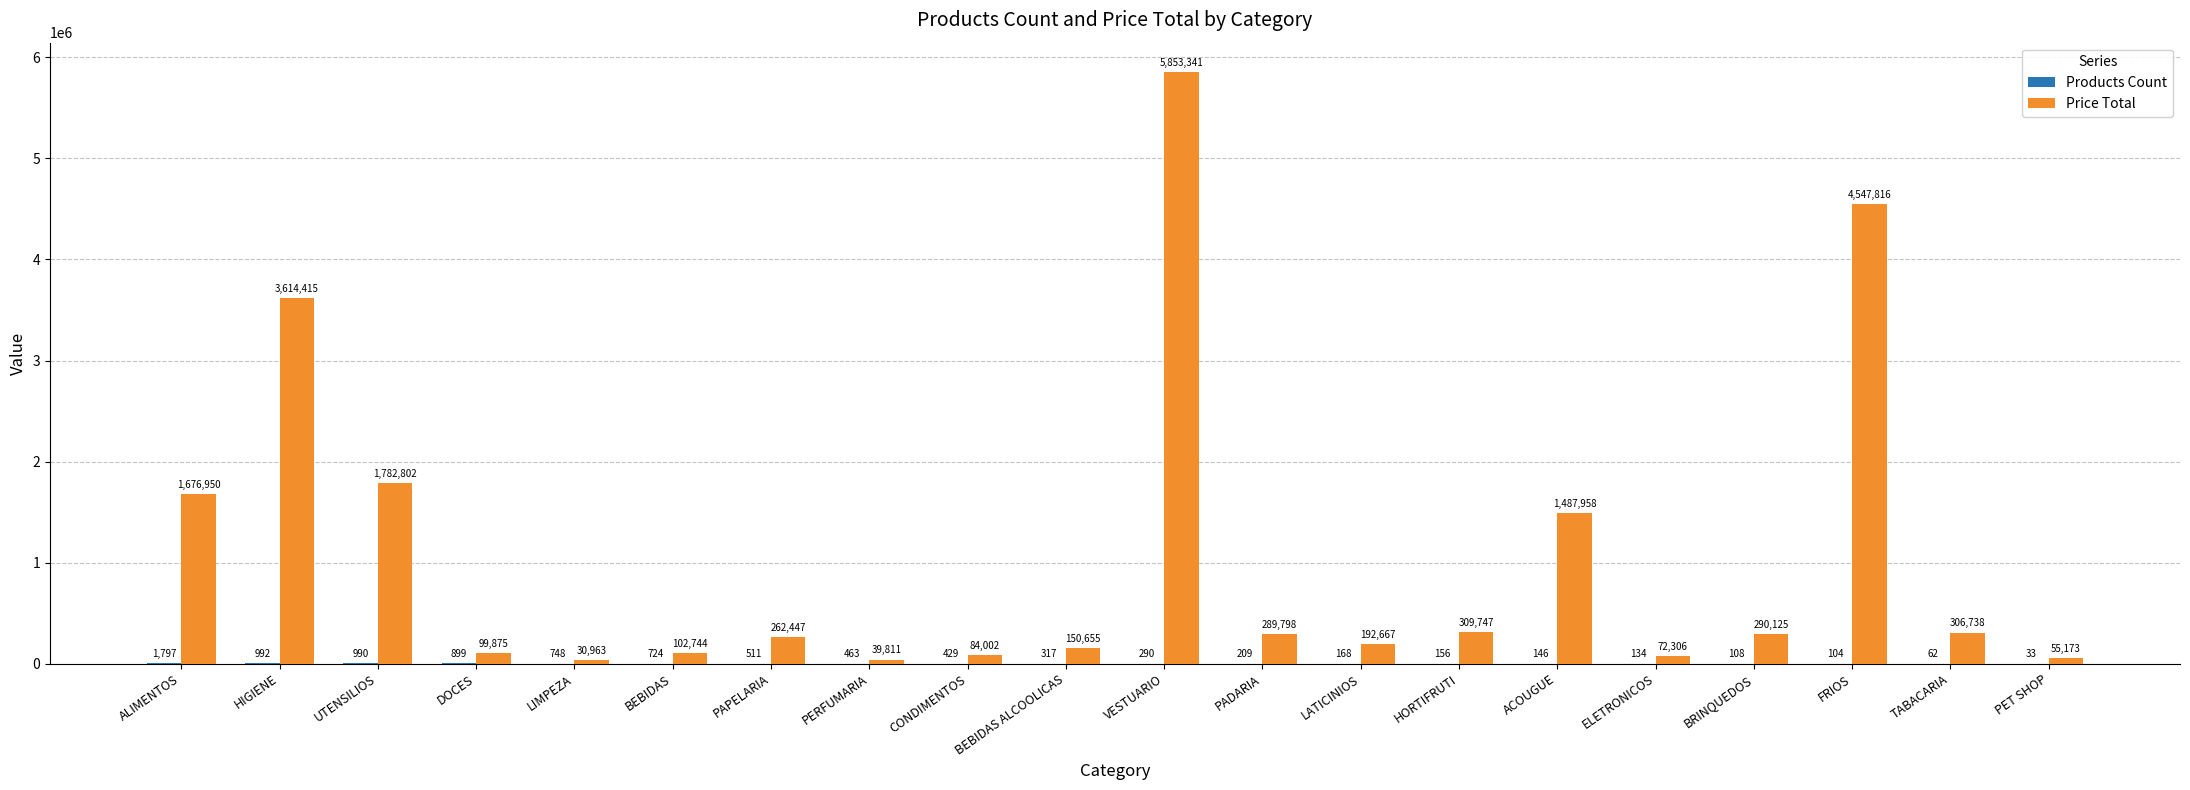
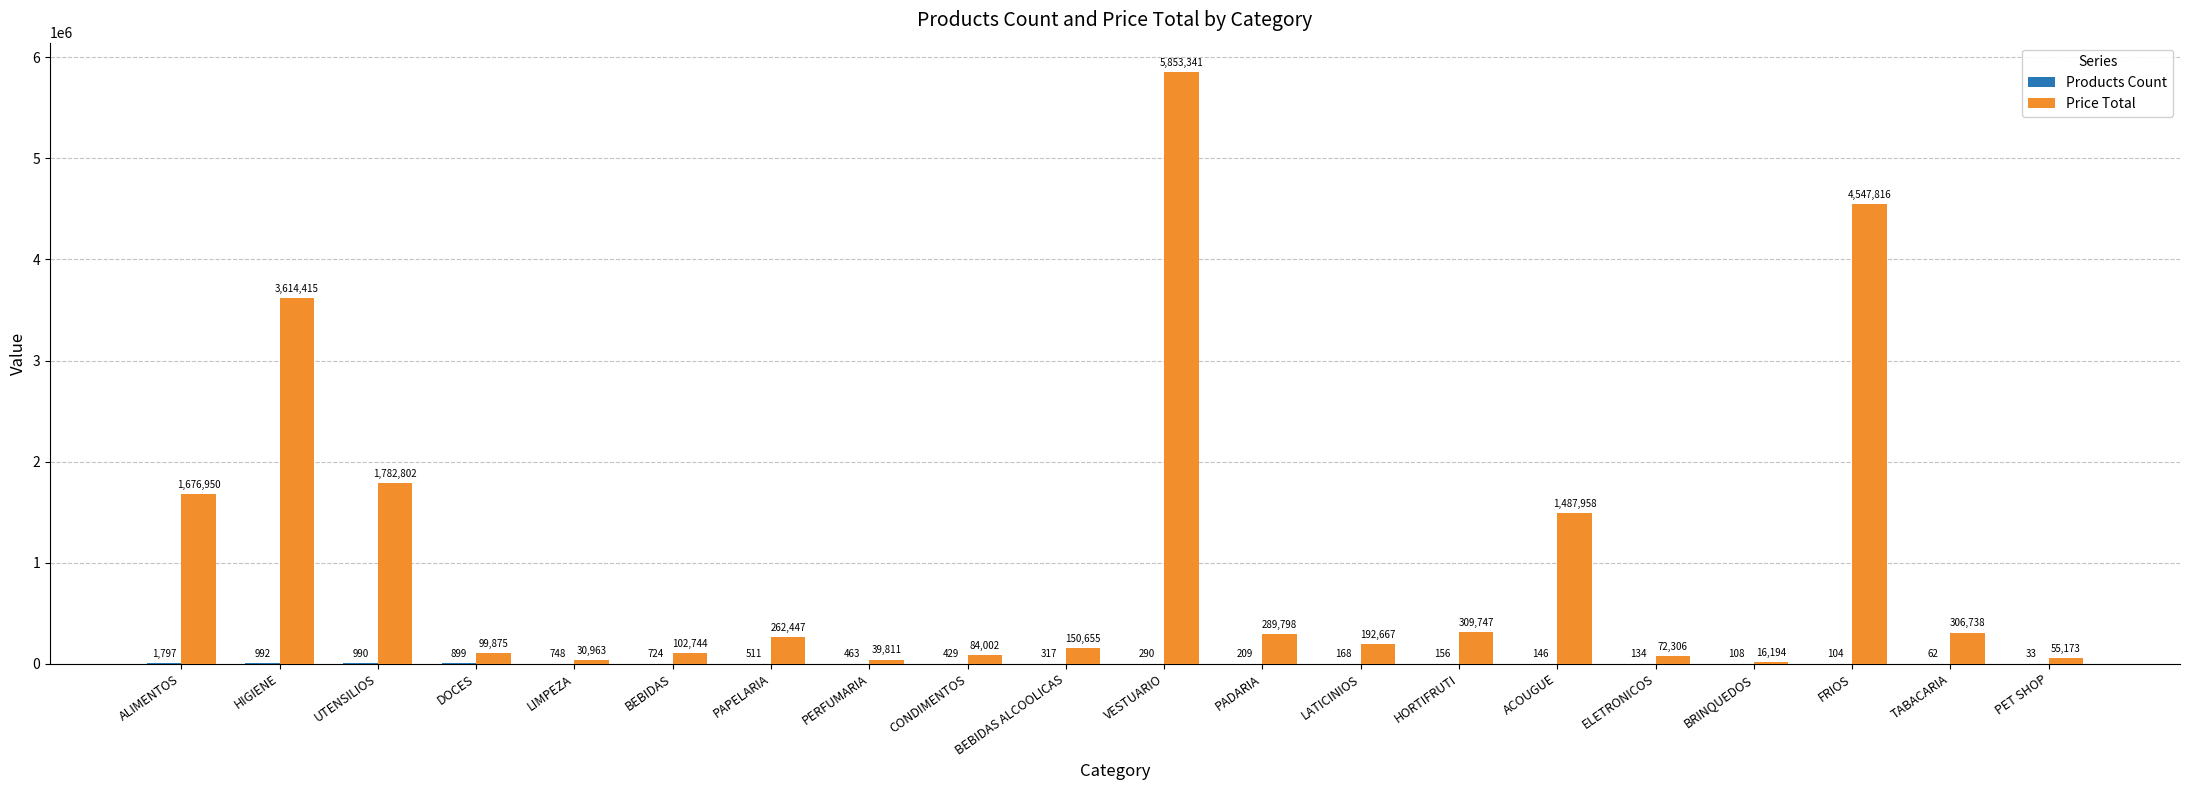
Price Total, BRINQUEDOS: 290,125 -> 16,194
